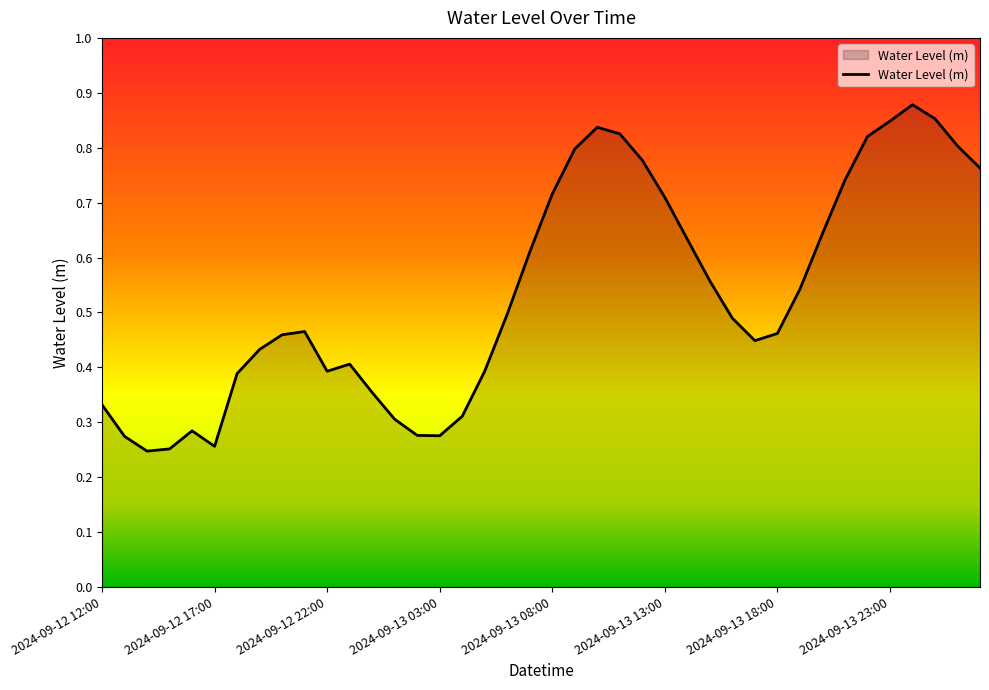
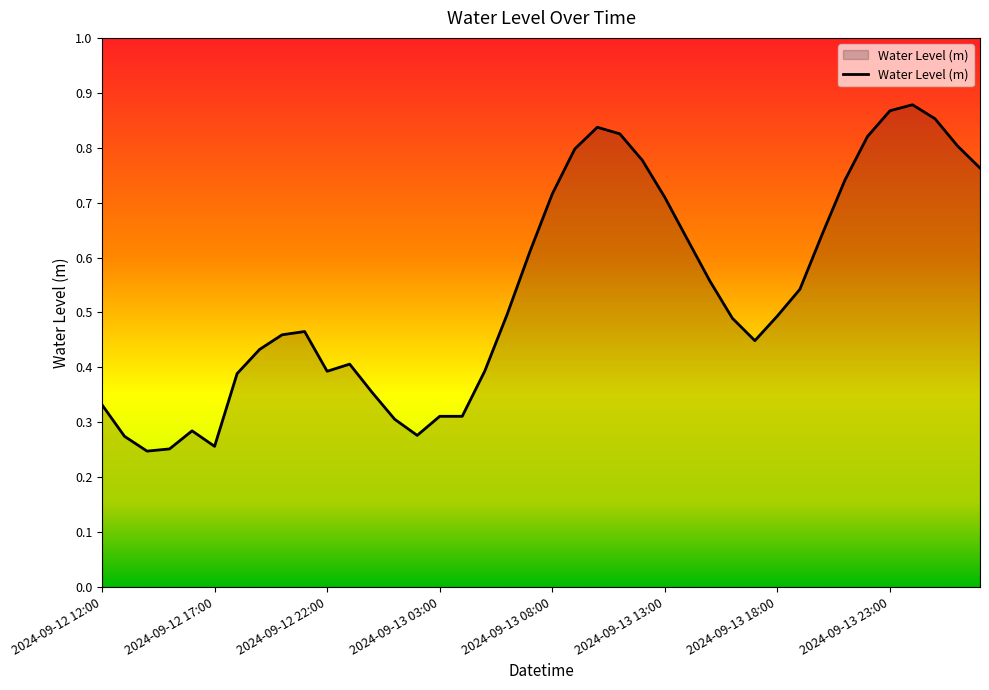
2024-09-13 03:00: 0.28 -> 0.31
2024-09-13 18:00: 0.46 -> 0.49
2024-09-13 23:00: 0.85 -> 0.87
